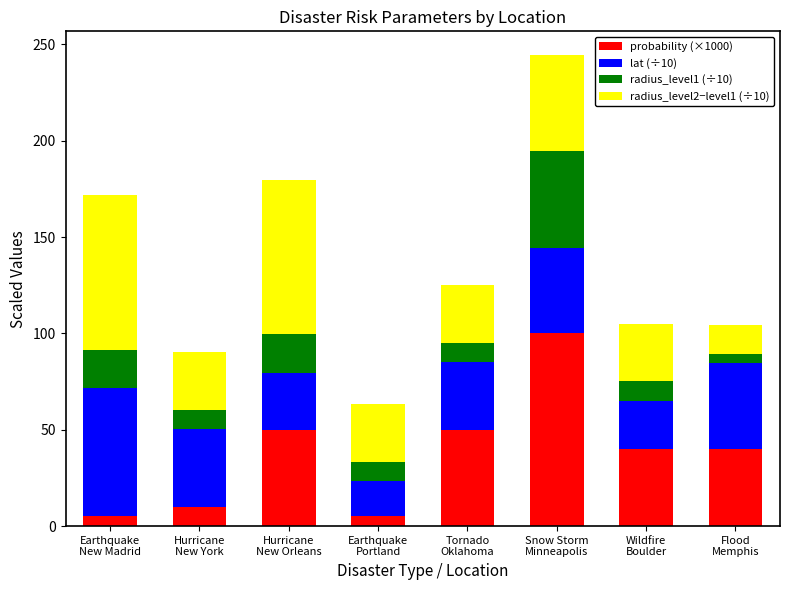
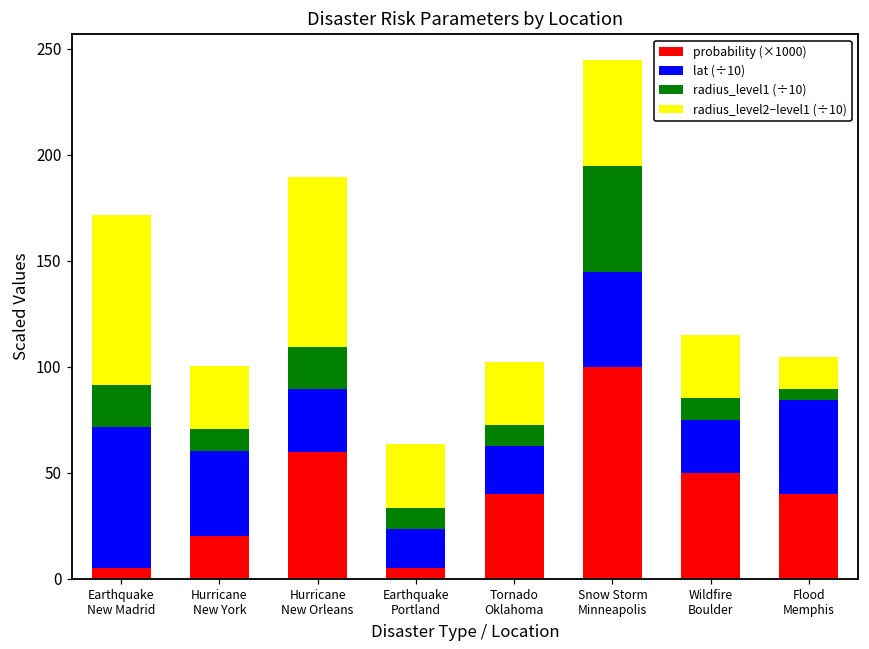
probability (×1000), Hurricane New York: 10 -> 20
probability (×1000), Hurricane New Orleans: 50 -> 60
probability (×1000), Tornado Oklahoma: 50 -> 40
lat (÷10), Tornado Oklahoma: 35 -> 23
probability (×1000), Wildfire Boulder: 40 -> 50
